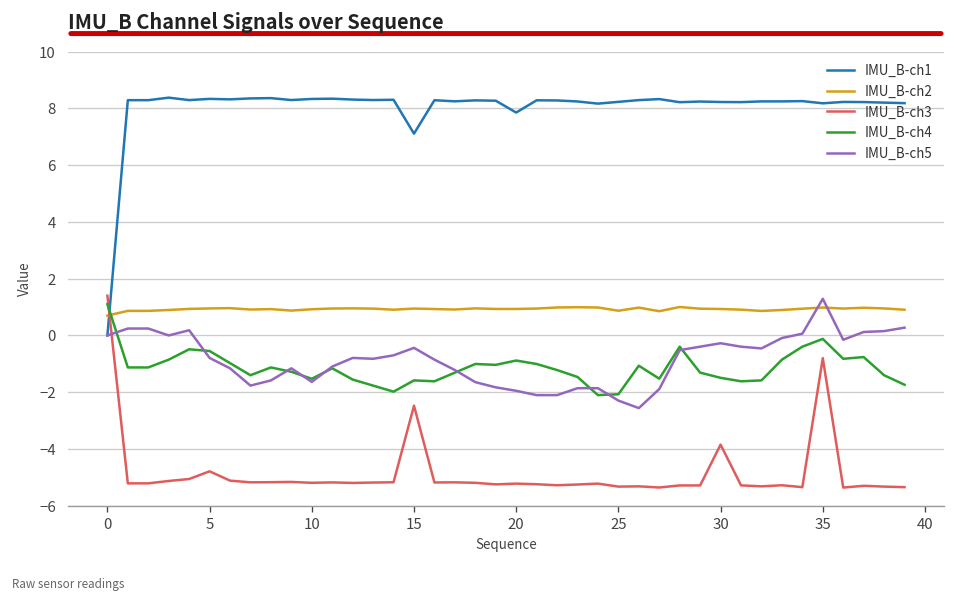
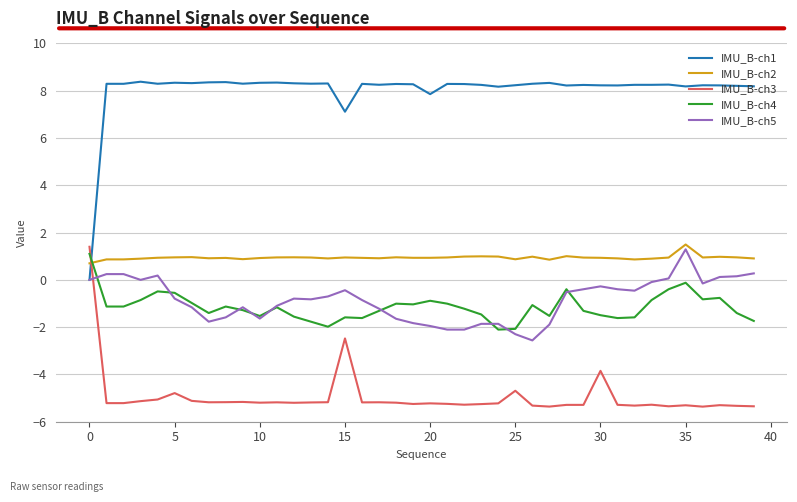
IMU_B-ch3, 25: -5.3 -> -4.7
IMU_B-ch2, 35: 1.0 -> 1.5
IMU_B-ch3, 35: -0.8 -> -5.3
